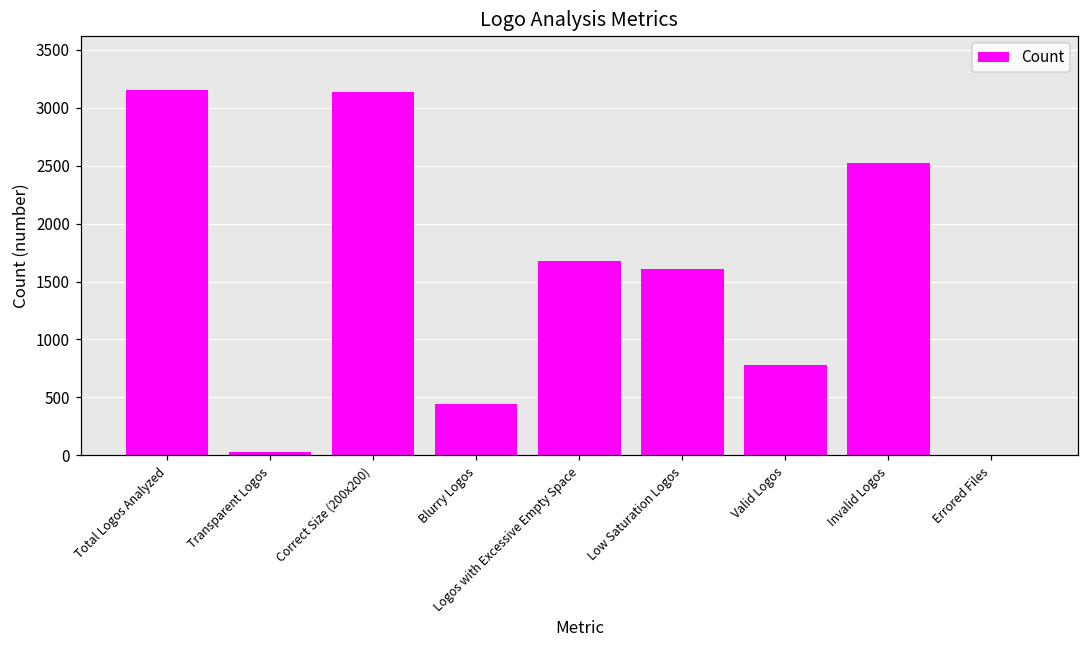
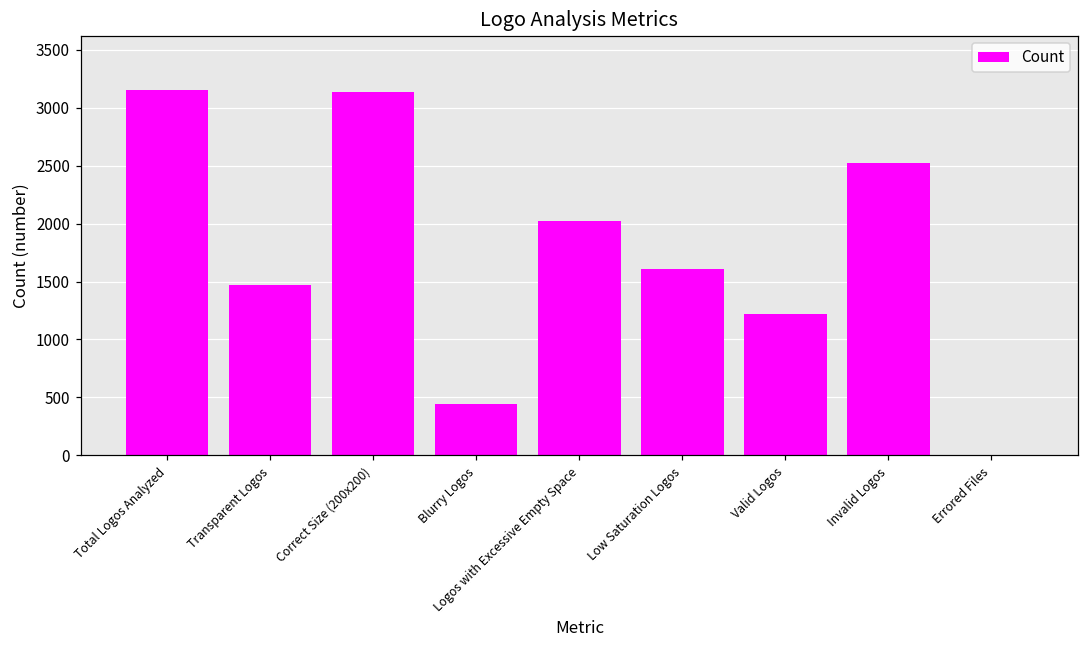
Transparent Logos: 30 -> 1470
Logos with Excessive Empty Space: 1680 -> 2020
Valid Logos: 780 -> 1220
